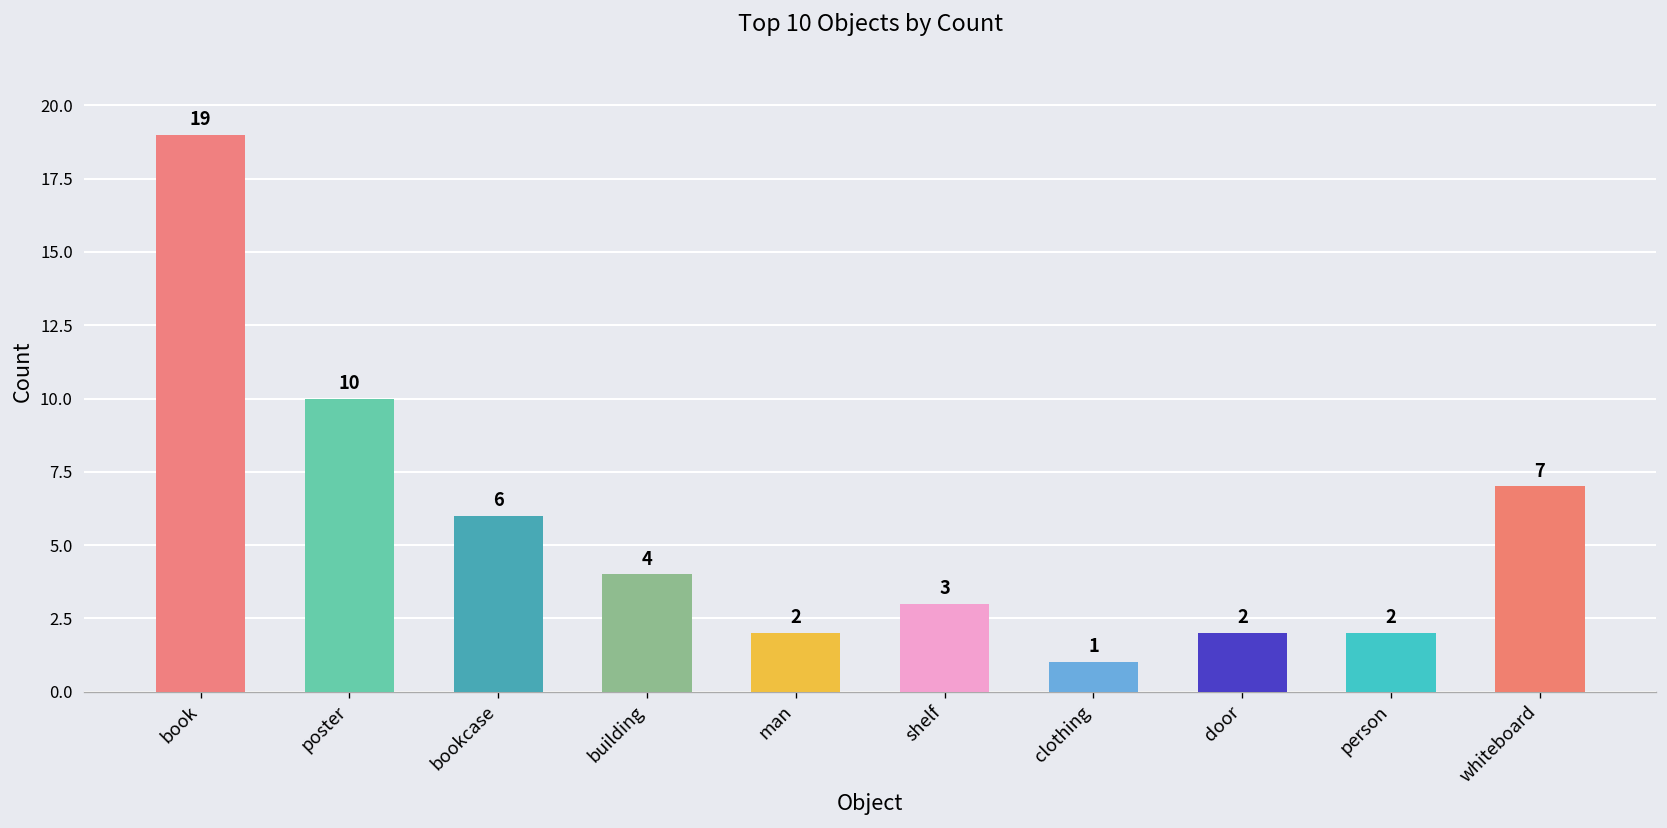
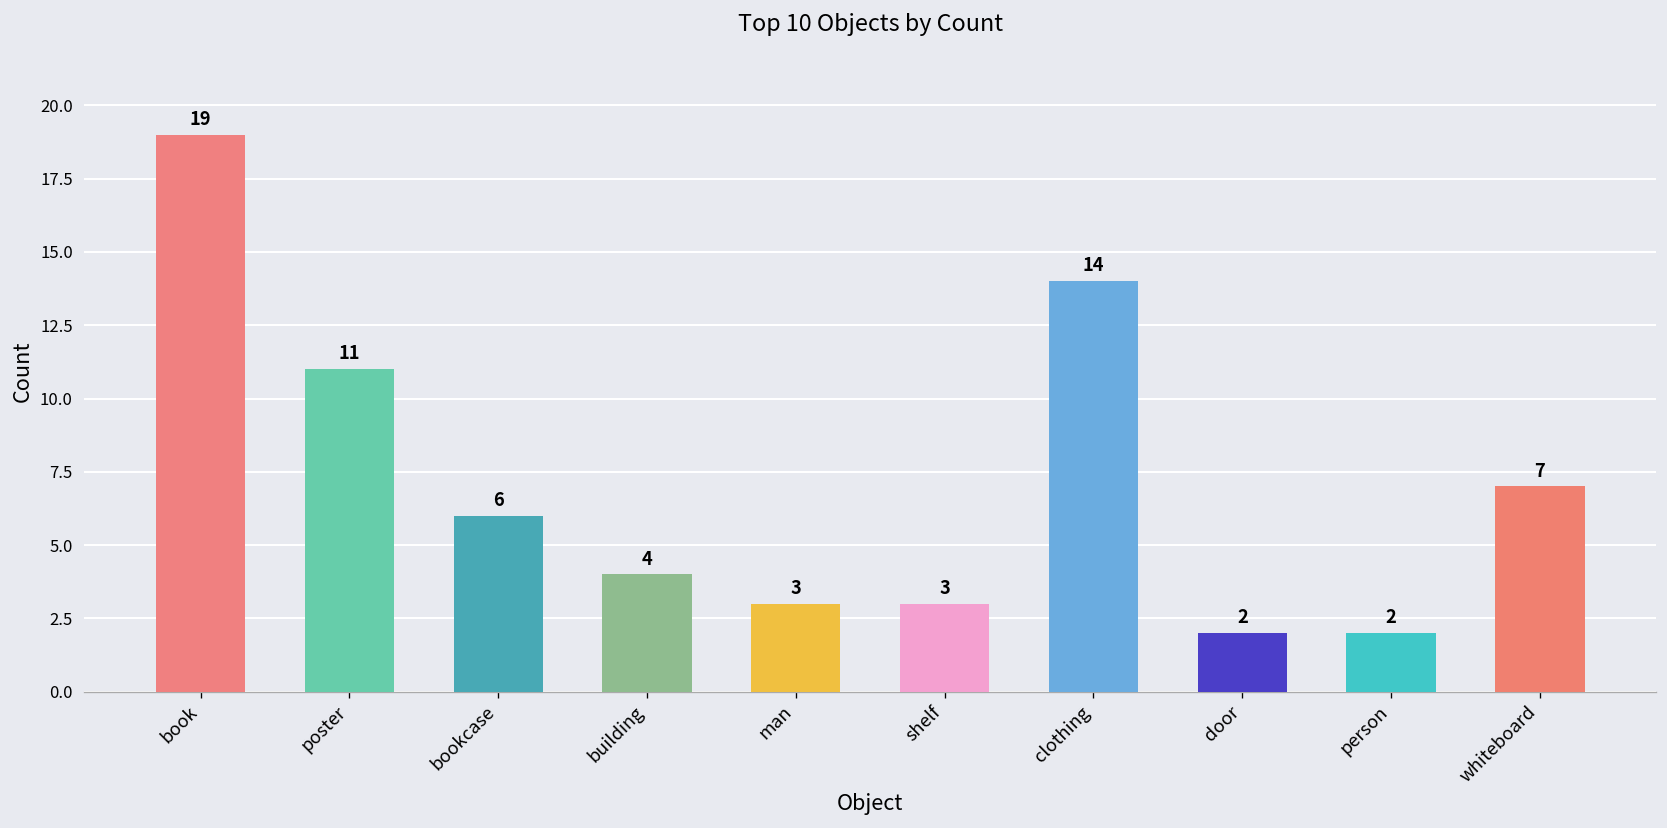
poster: 10 -> 11
man: 2 -> 3
clothing: 1 -> 14
